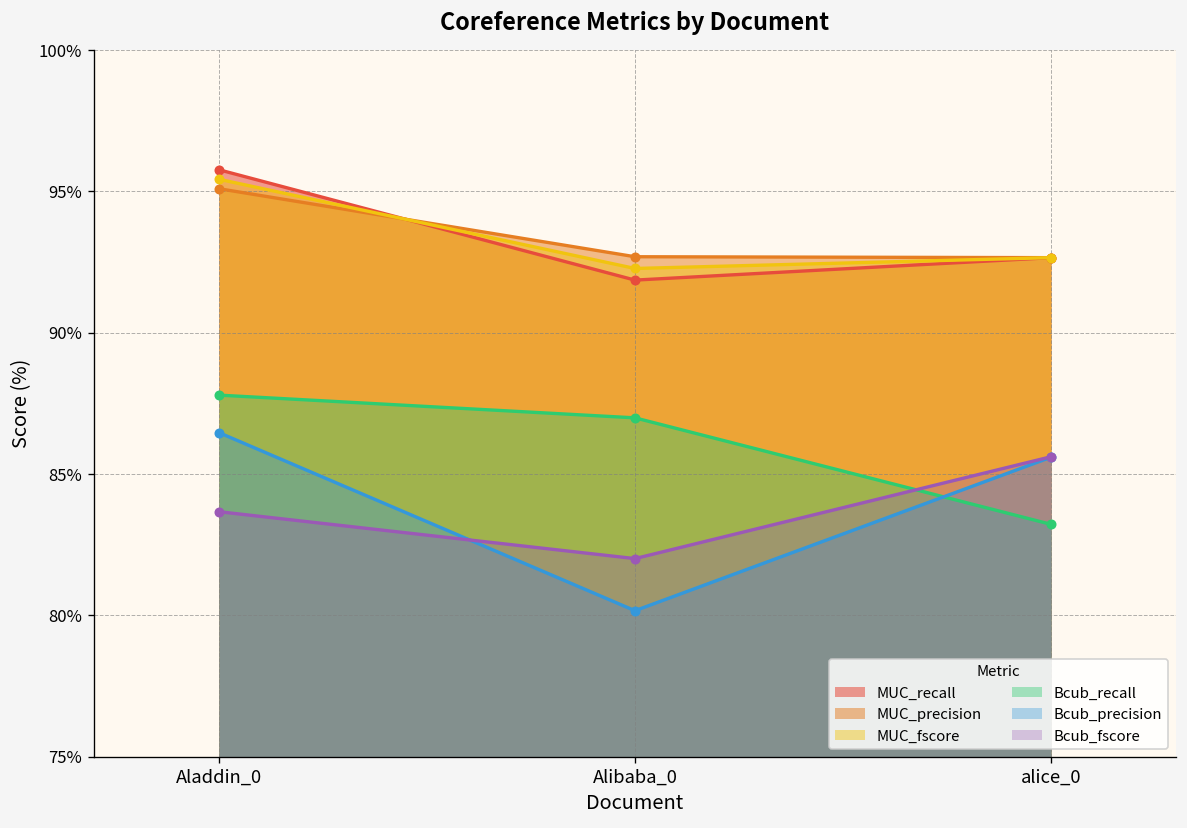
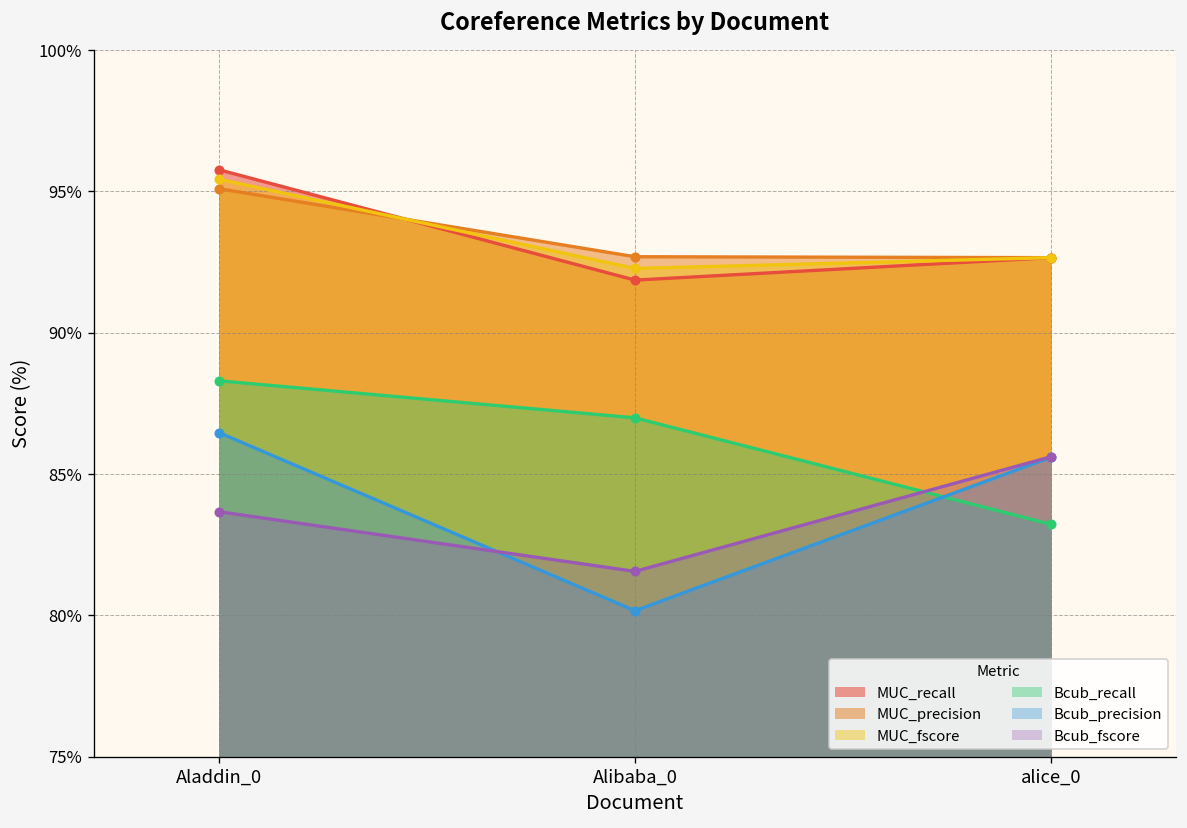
Bcub_recall, Aladdin_0: 87.8% -> 88.3%
Bcub_fscore, Alibaba_0: 82.0% -> 81.6%
